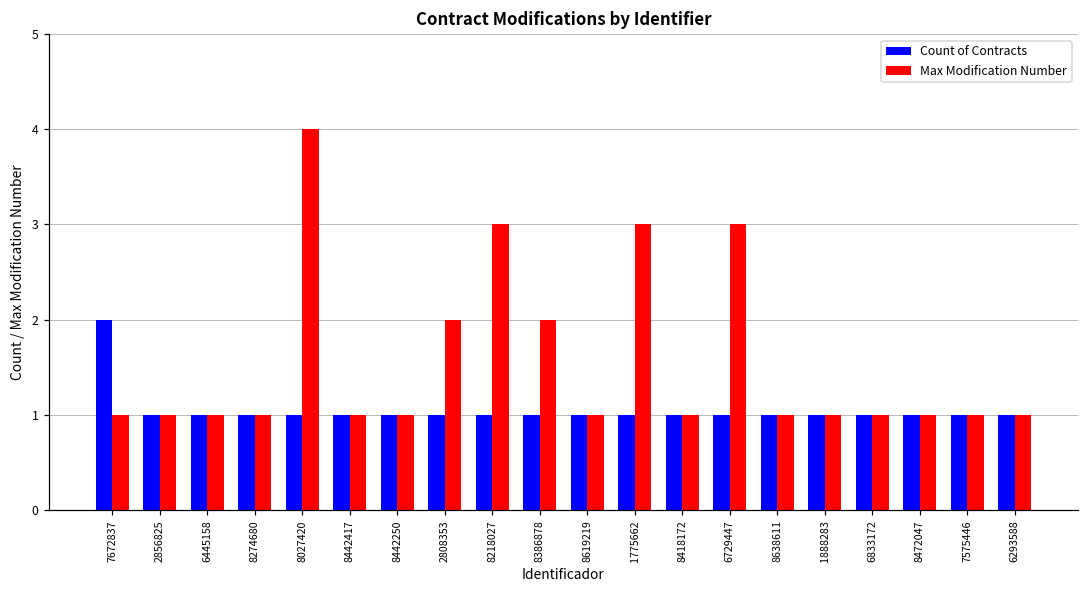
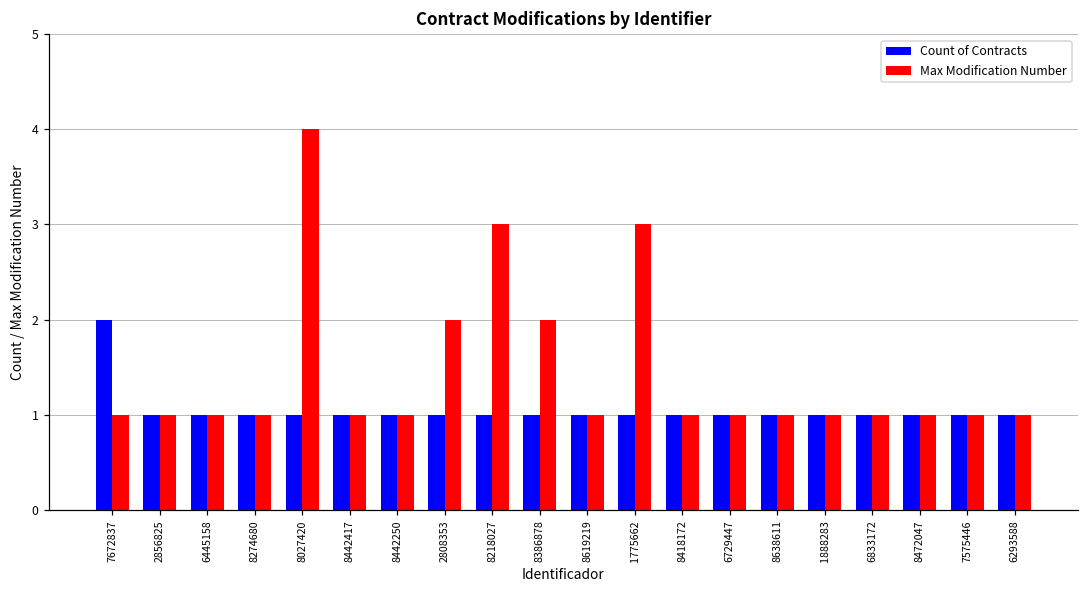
Max Modification Number, 6729447: 3 -> 1
